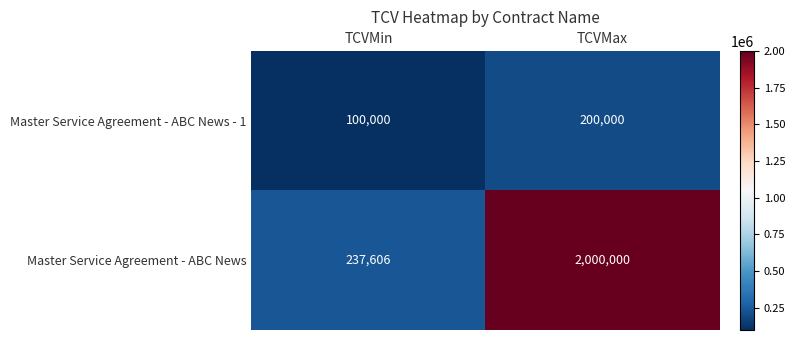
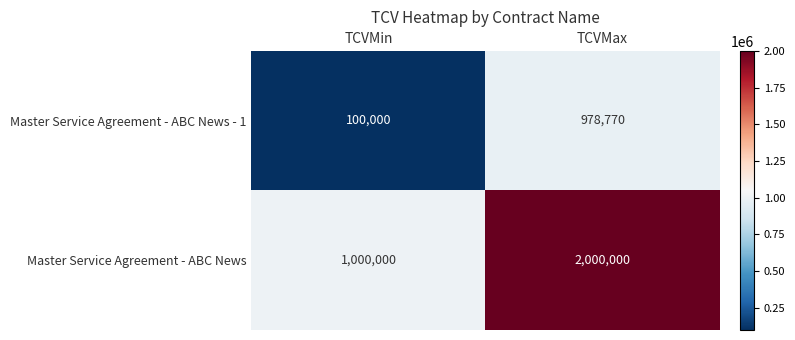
Master Service Agreement - ABC News - 1, TCVMax: 200,000 -> 978,770
Master Service Agreement - ABC News, TCVMin: 237,606 -> 1,000,000
